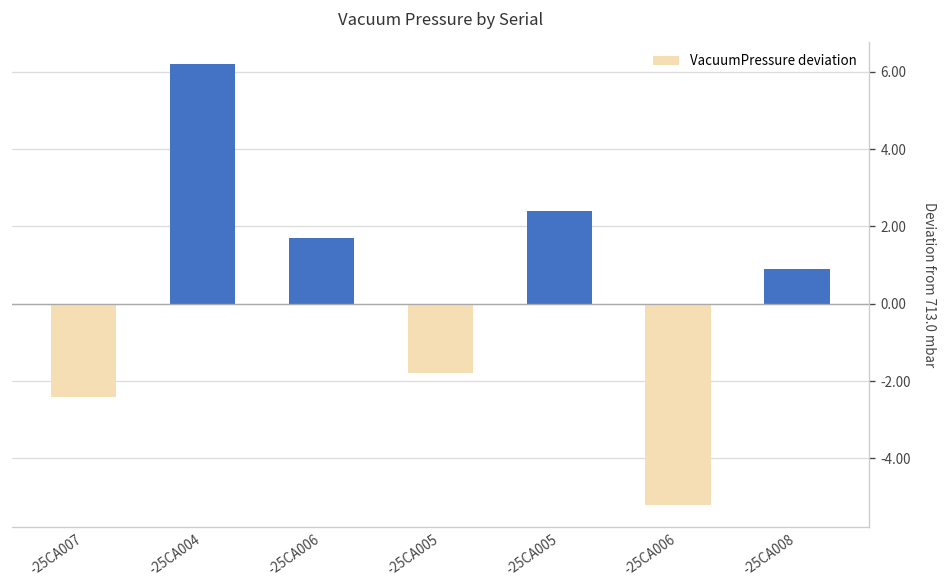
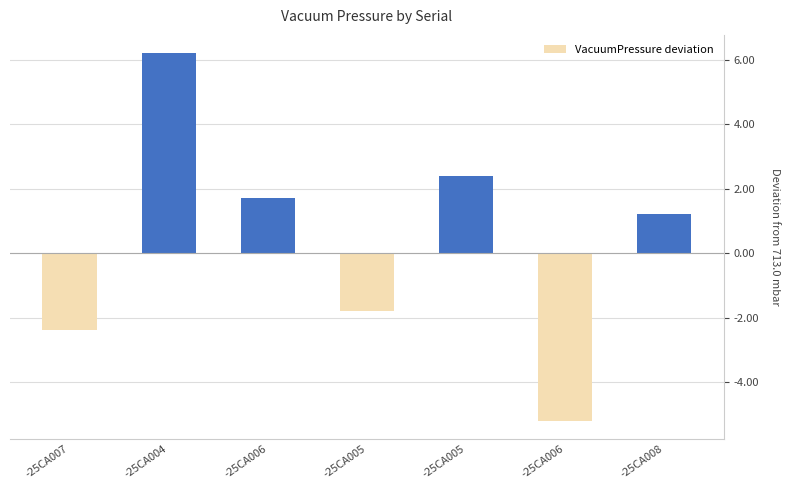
-25CA008: 0.9 -> 1.2
